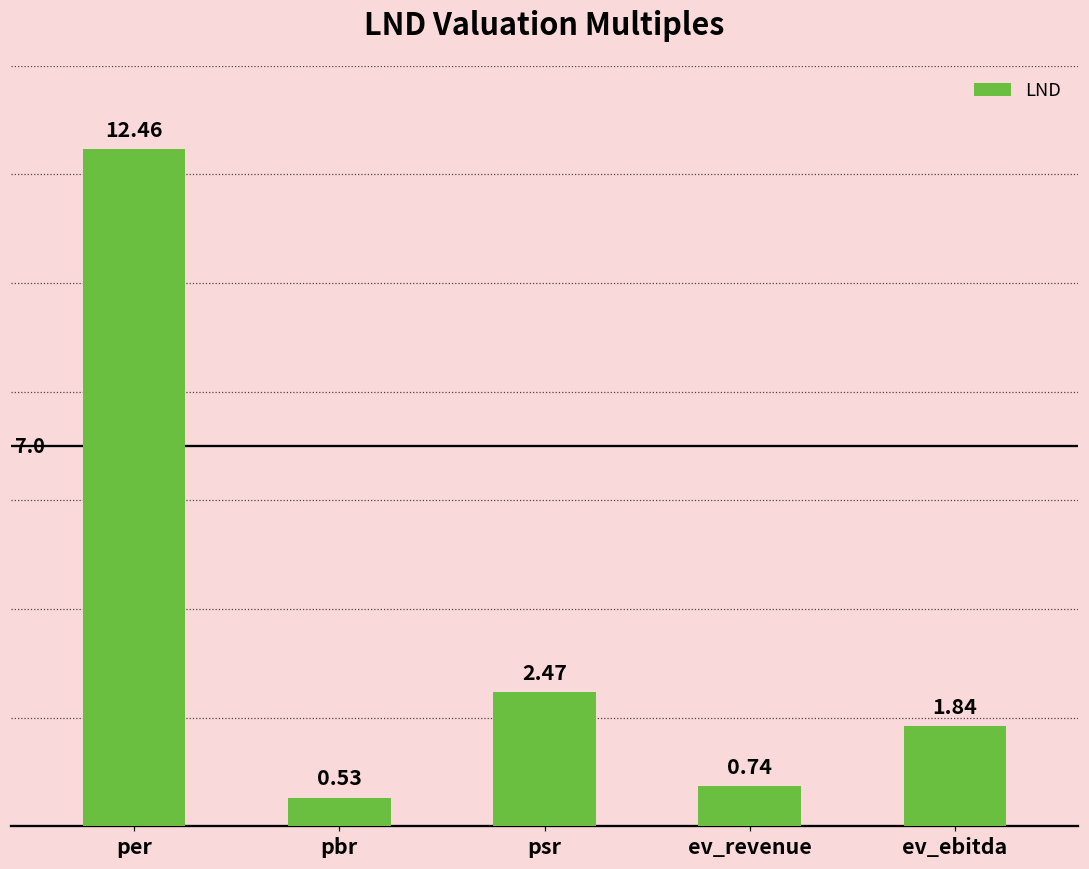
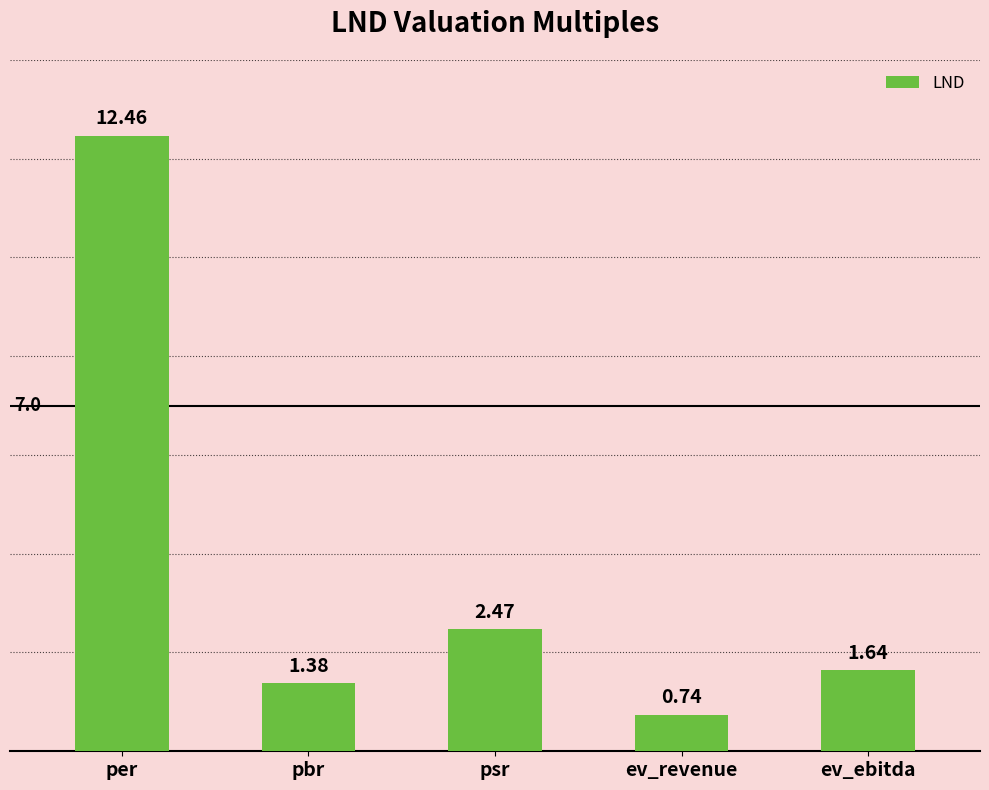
pbr: 0.53 -> 1.38
ev_ebitda: 1.84 -> 1.64
